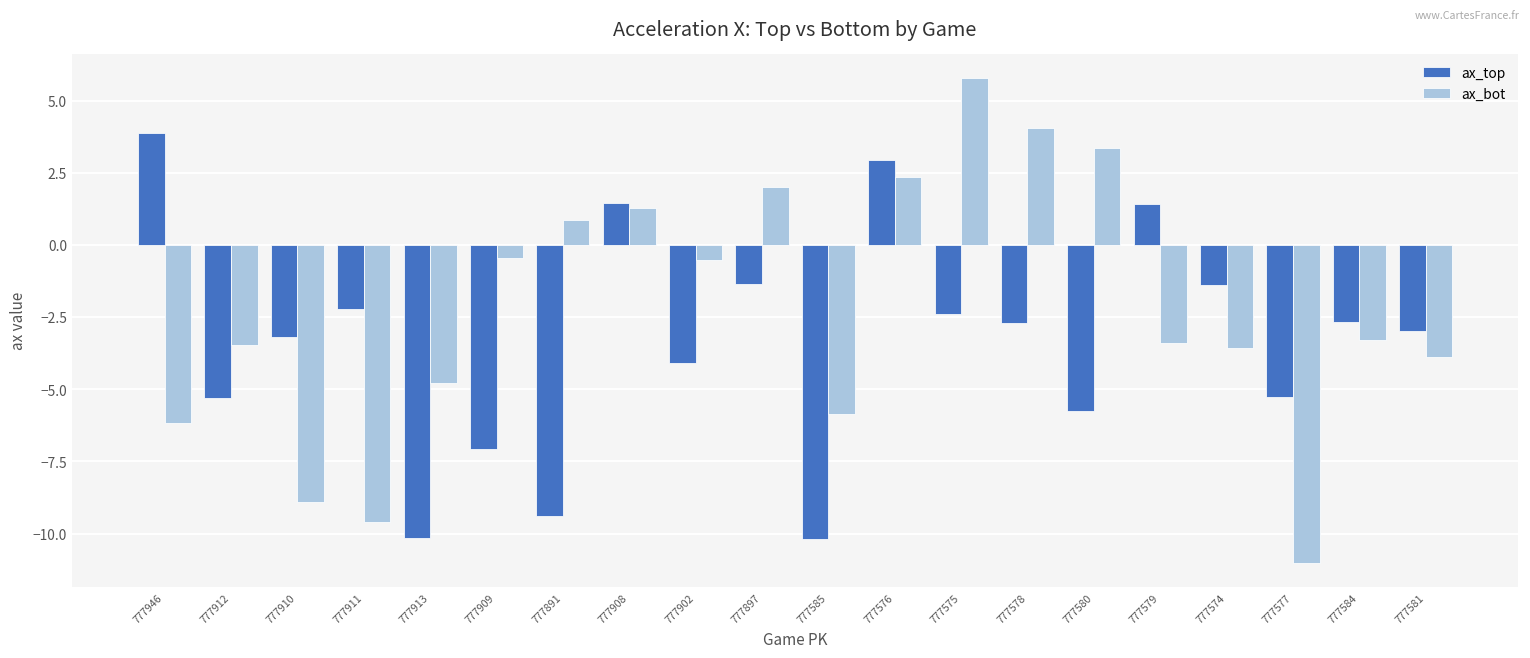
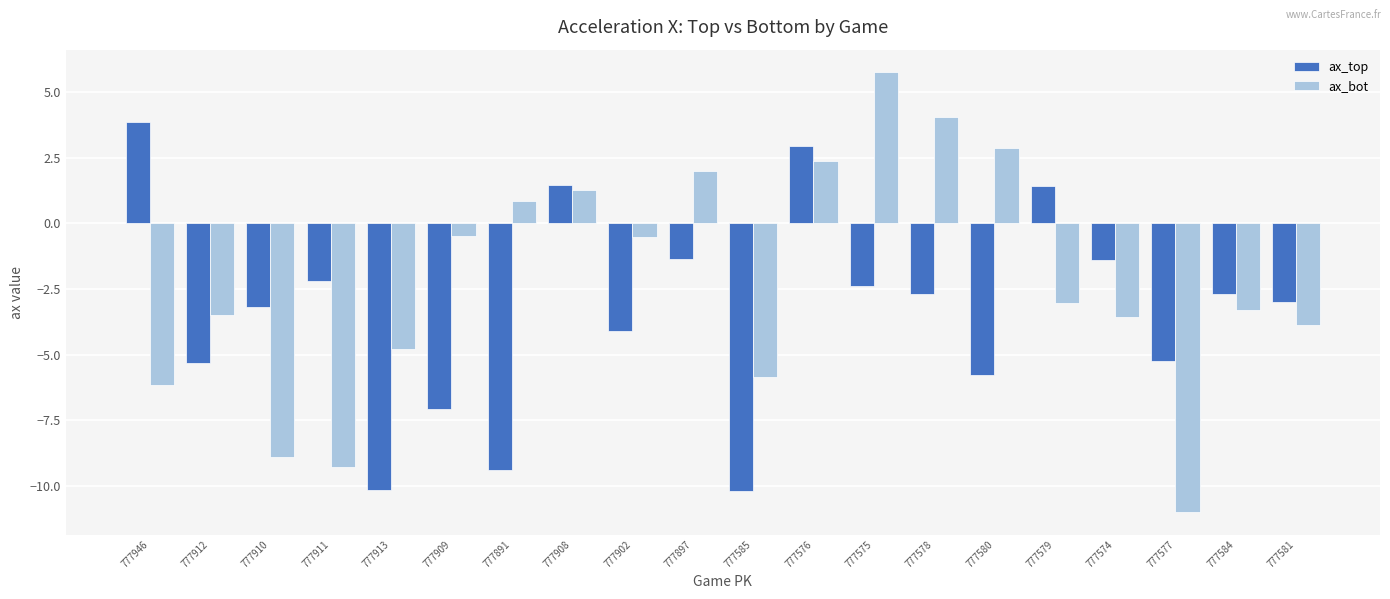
ax_bot, 777911: -9.6 -> -9.3
ax_bot, 777580: 3.4 -> 2.9
ax_bot, 777579: -3.4 -> -3.0
